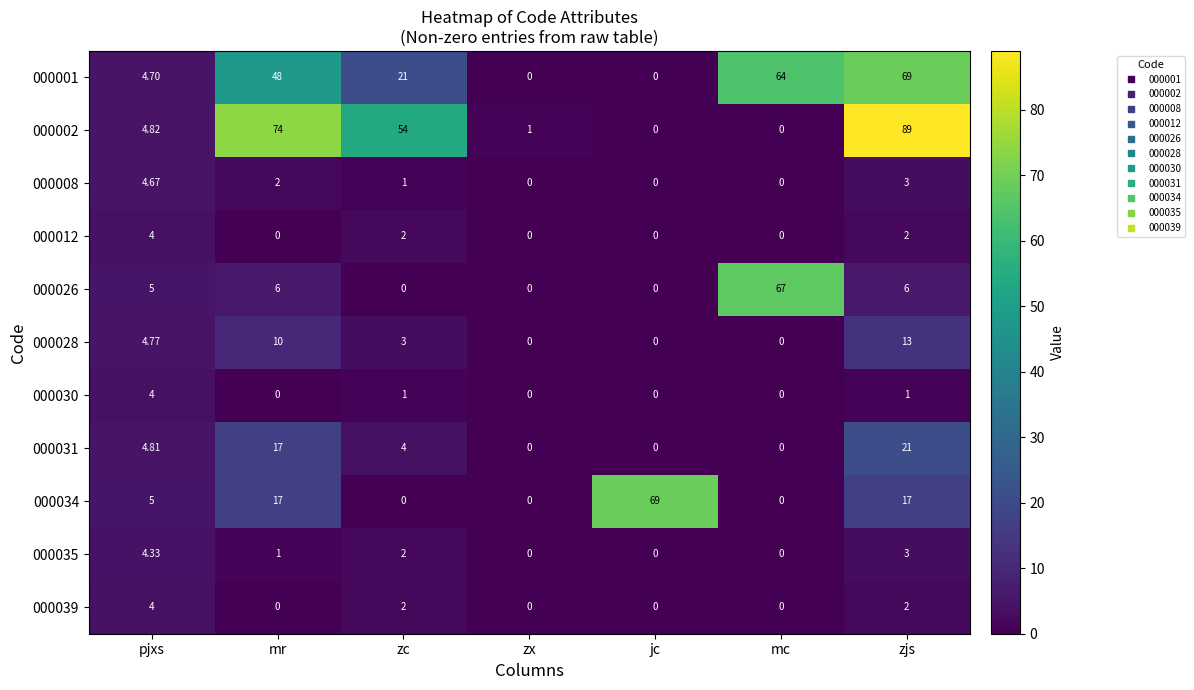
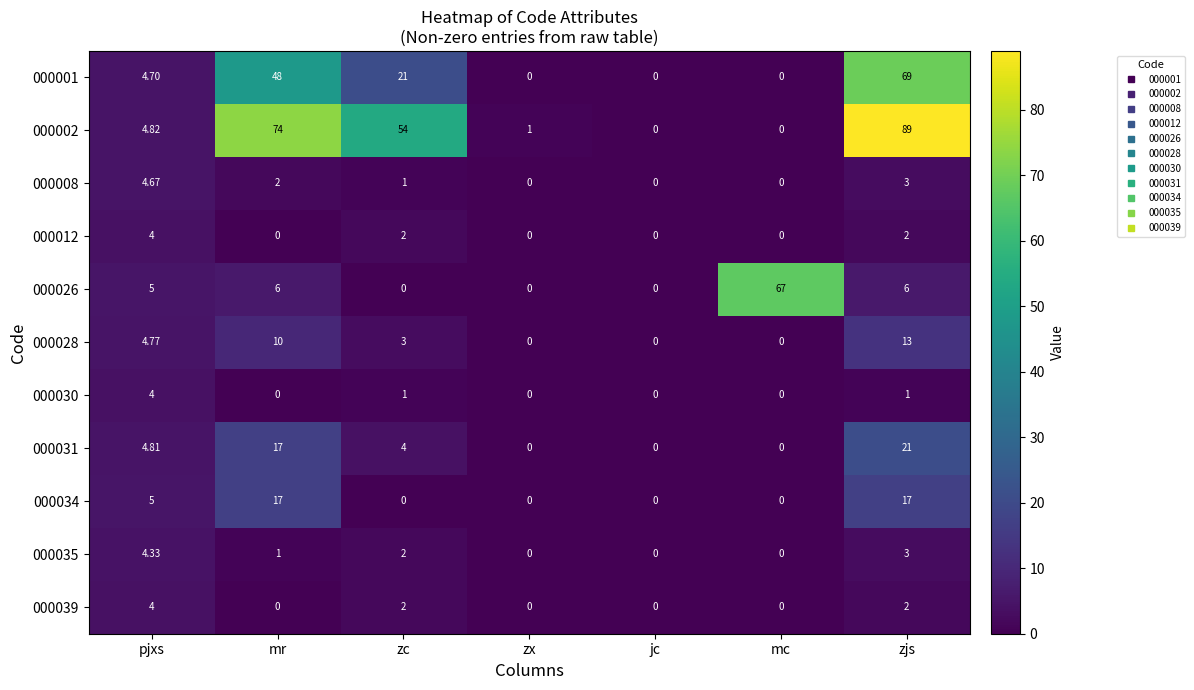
000001, mc: 64 -> 0
000034, jc: 69 -> 0
